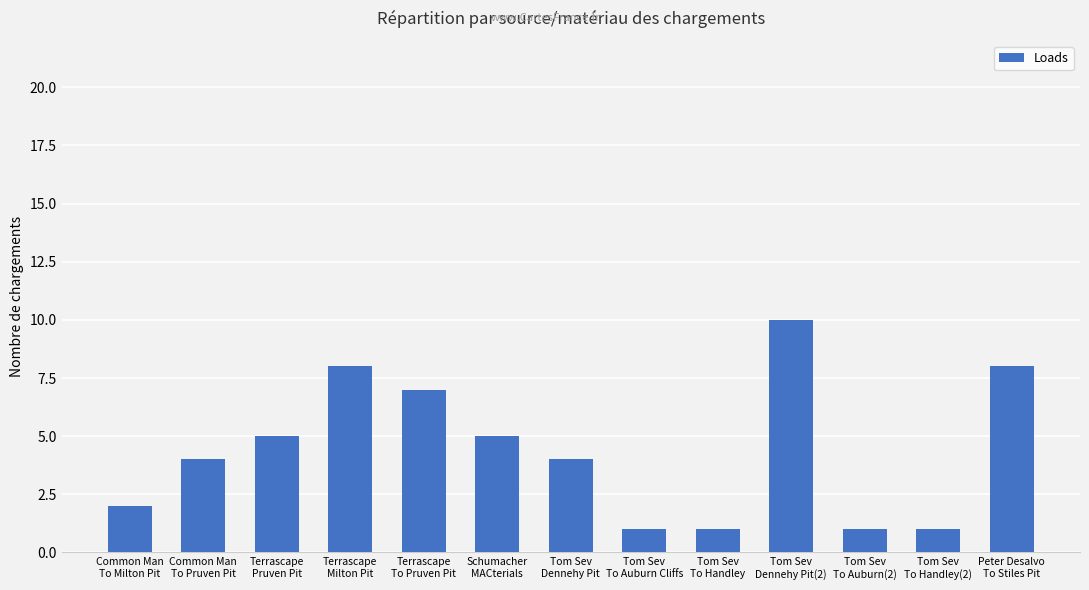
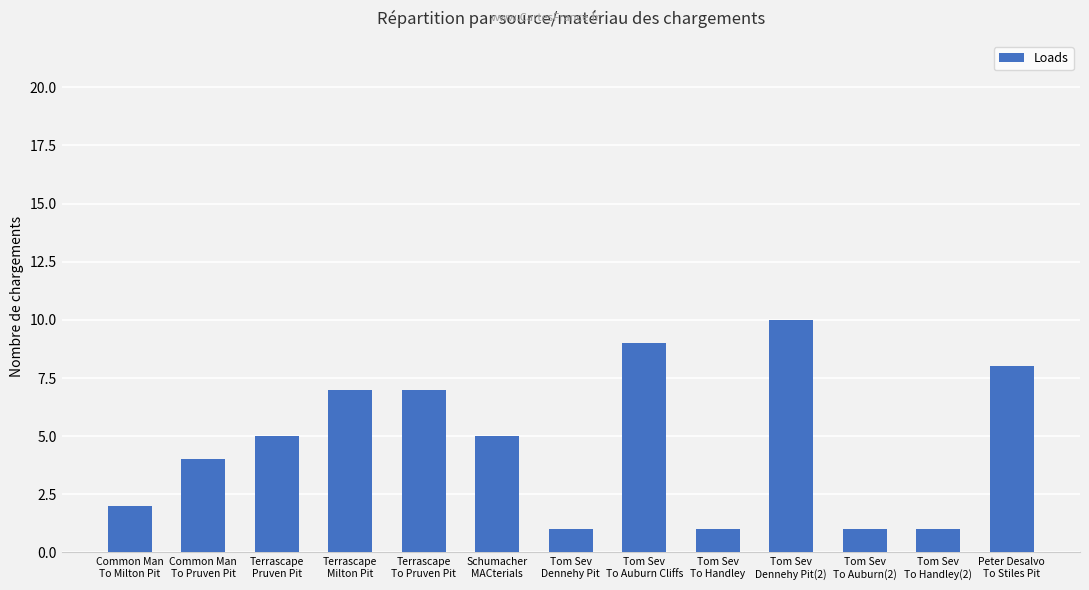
Terrascape Milton Pit: 8 -> 7
Tom Sev Dennehy Pit: 4 -> 1
Tom Sev To Auburn Cliffs: 1 -> 9
